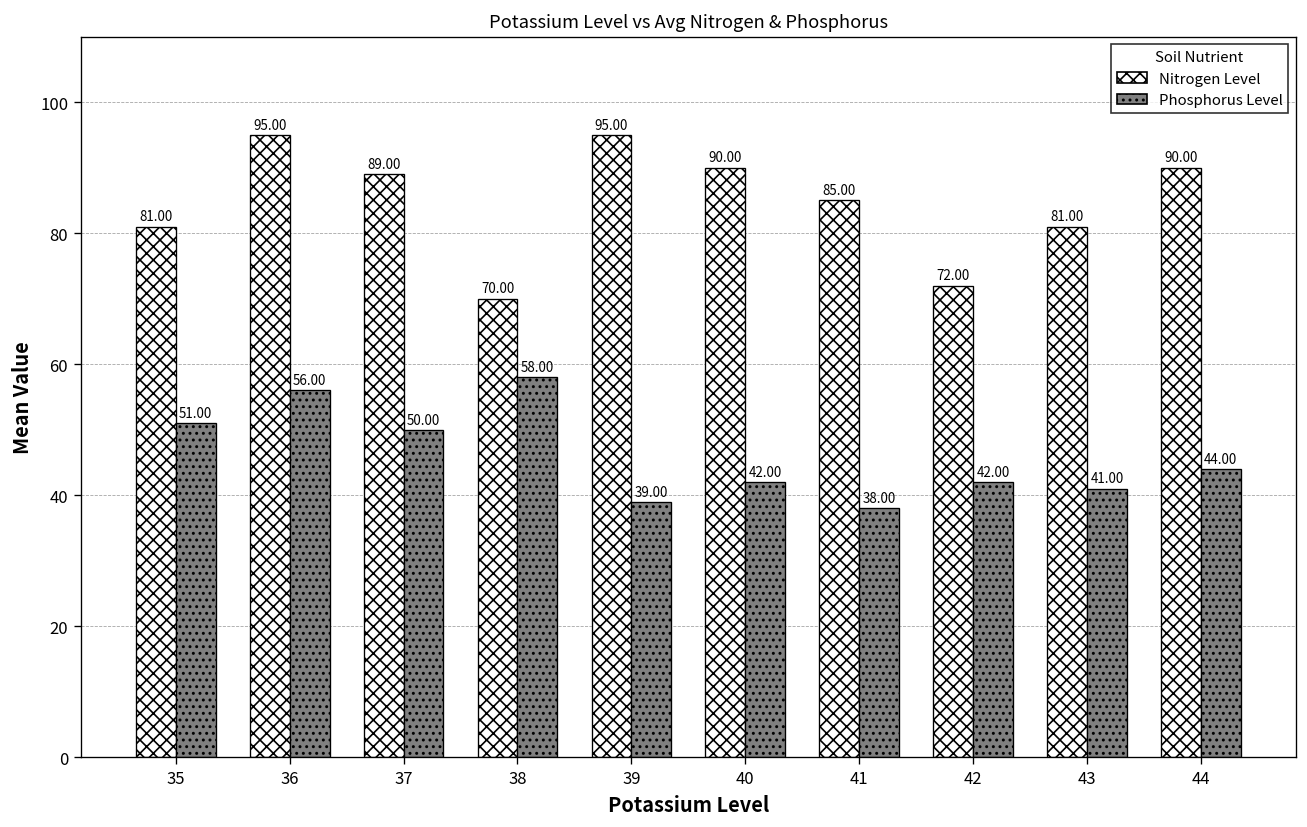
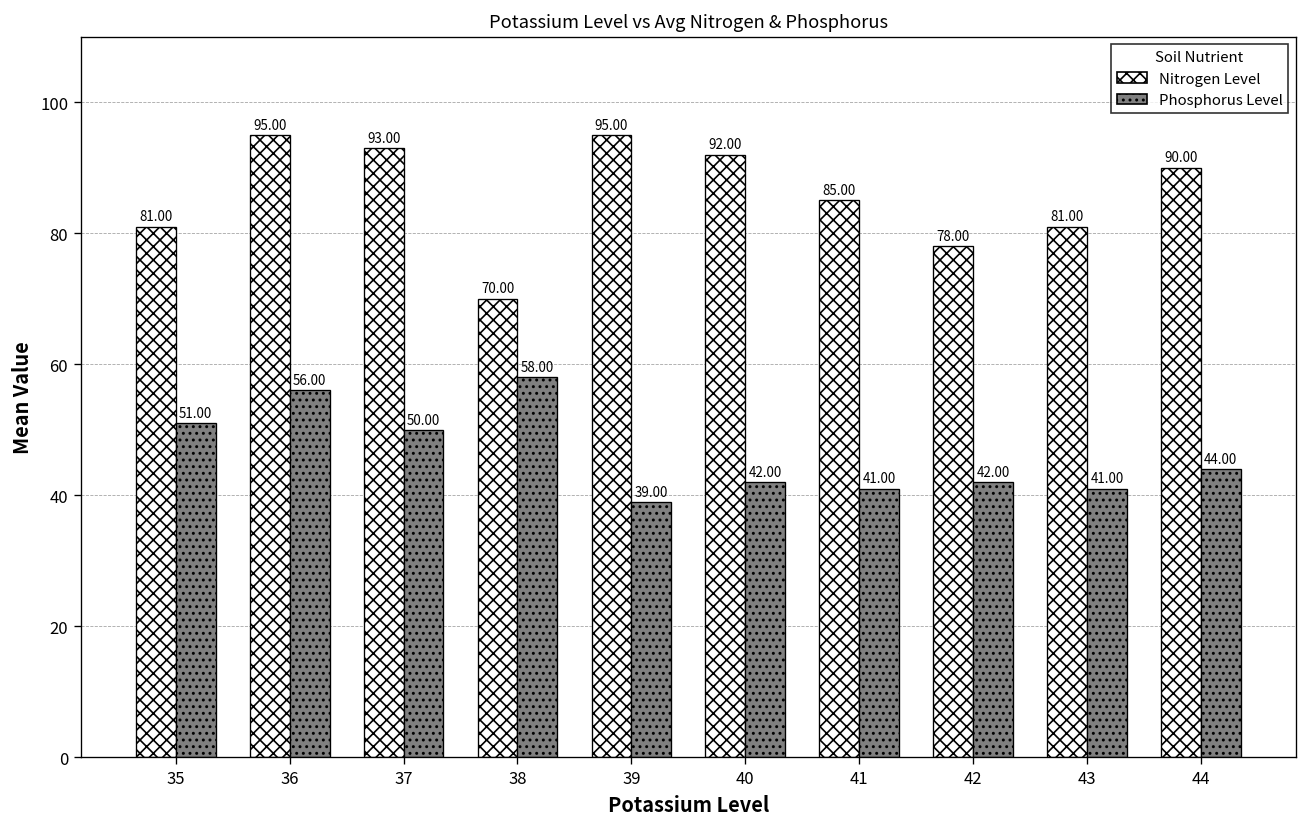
Nitrogen Level, 37: 89.00 -> 93.00
Nitrogen Level, 40: 90.00 -> 92.00
Phosphorus Level, 41: 38.00 -> 41.00
Nitrogen Level, 42: 72.00 -> 78.00
